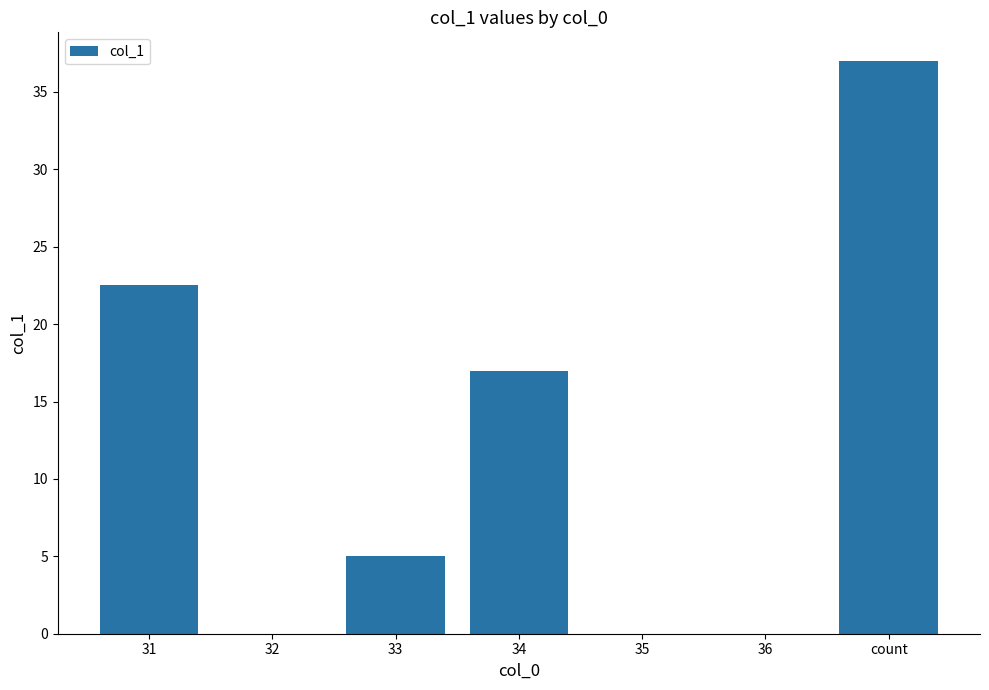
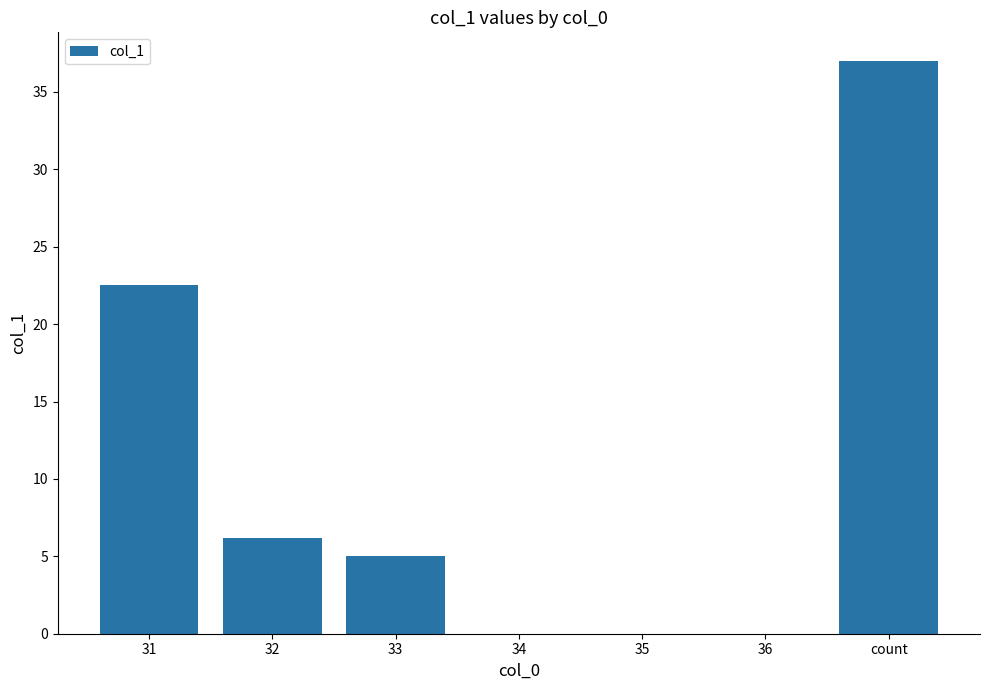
32: 0.0 -> 6.2
34: 17 -> 0
